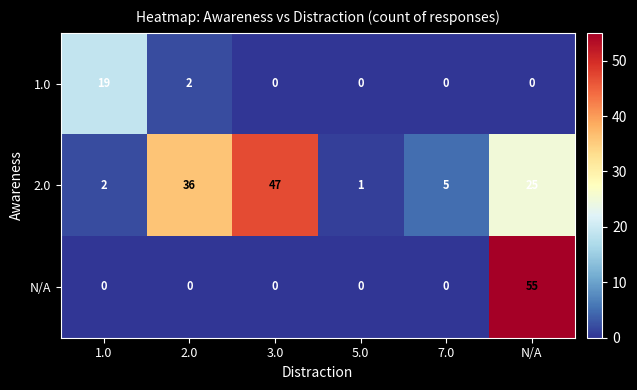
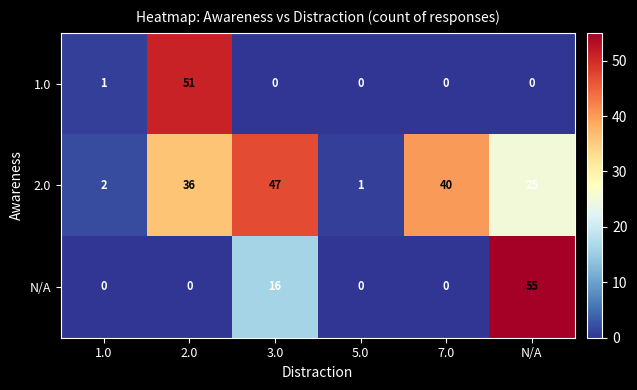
1.0, 1.0: 19 -> 1
1.0, 2.0: 2 -> 51
2.0, 7.0: 5 -> 40
N/A, 3.0: 0 -> 16
